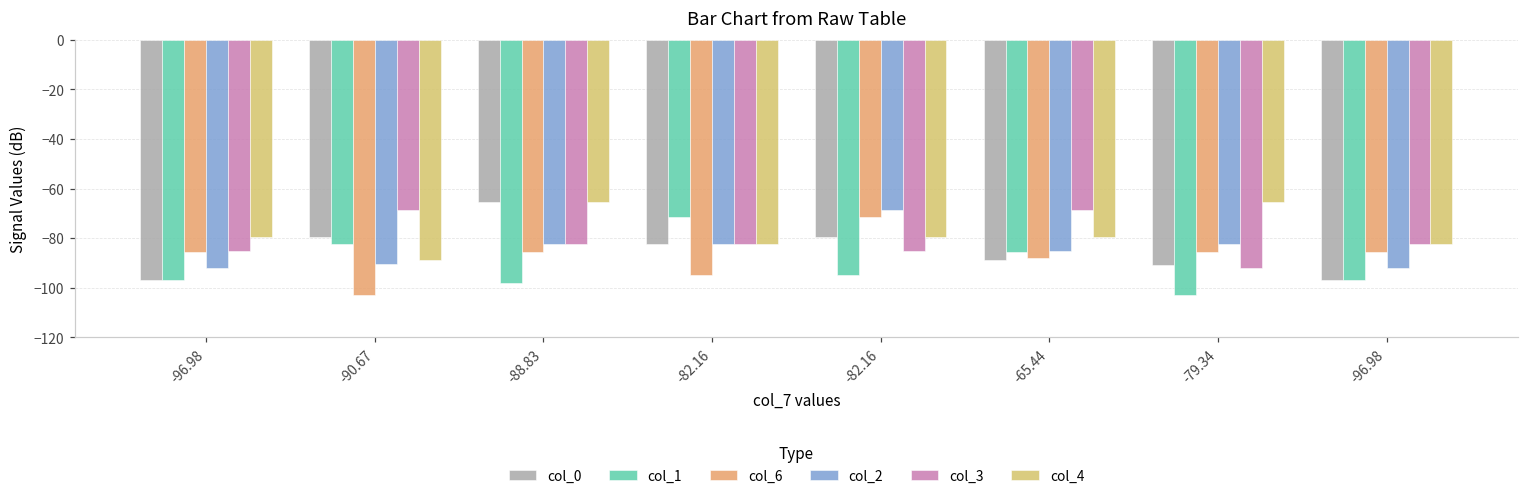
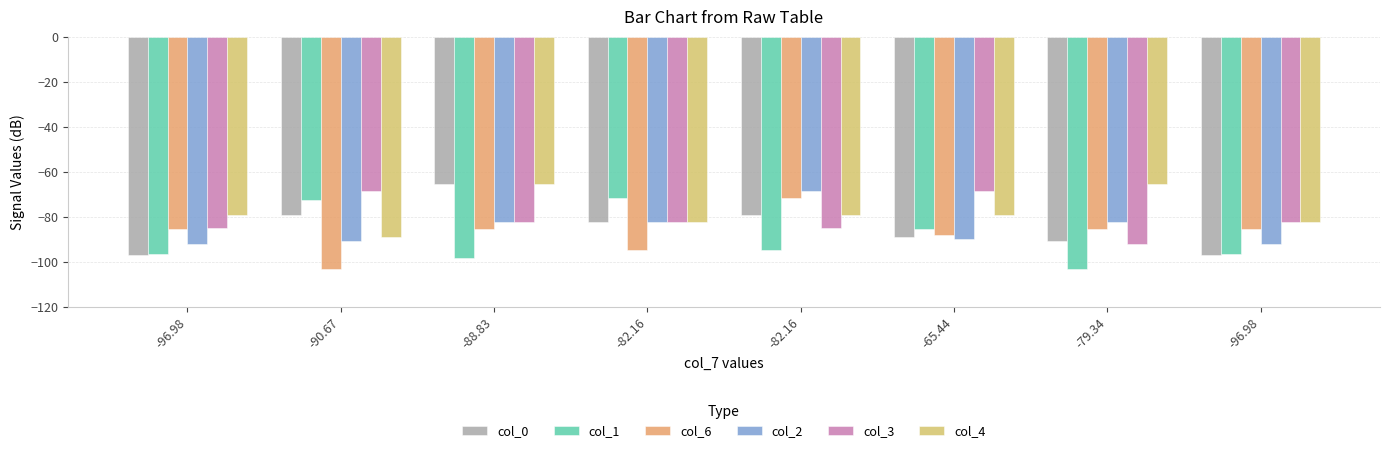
col_1, -90.67: -82 -> -72
col_2, -65.44: -85 -> -90
